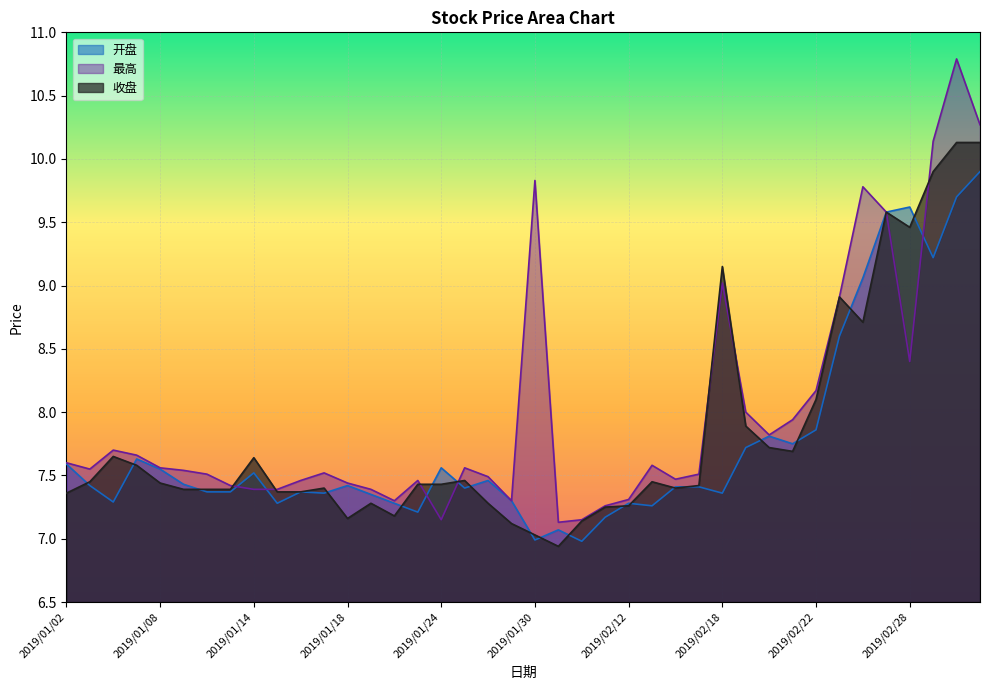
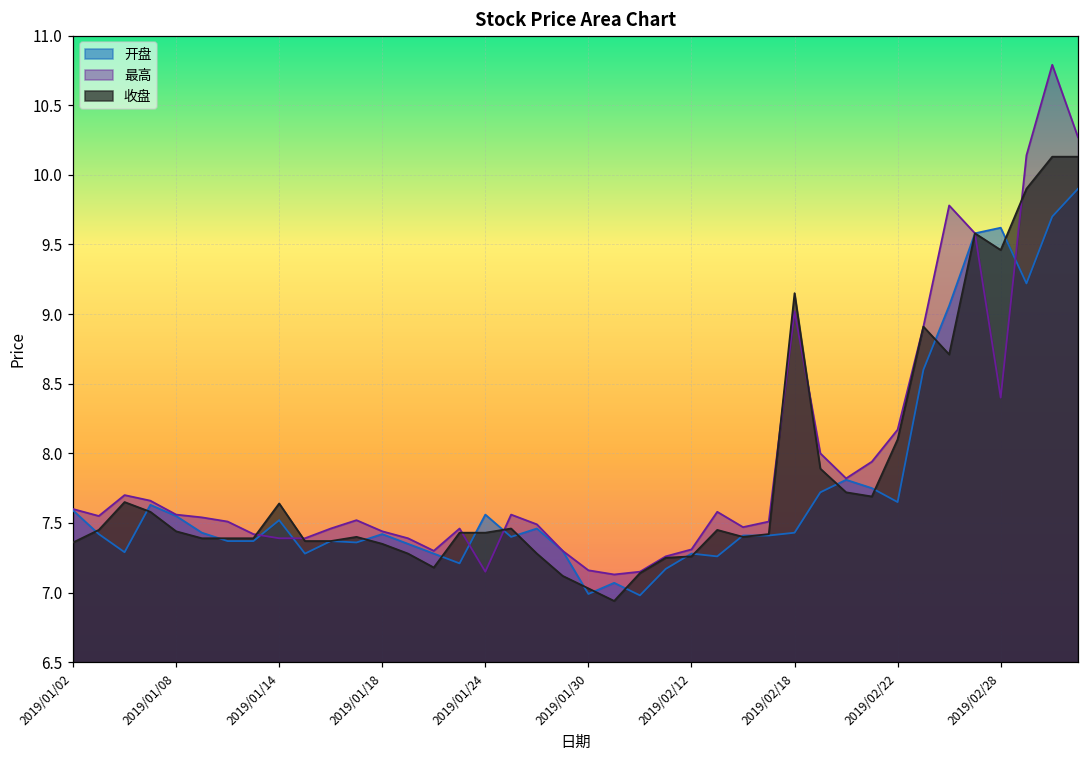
收盘, 2019/01/18: 7.16 -> 7.35
最高, 2019/01/30: 9.83 -> 7.16
开盘, 2019/02/18: 7.36 -> 7.43
开盘, 2019/02/22: 7.86 -> 7.65
